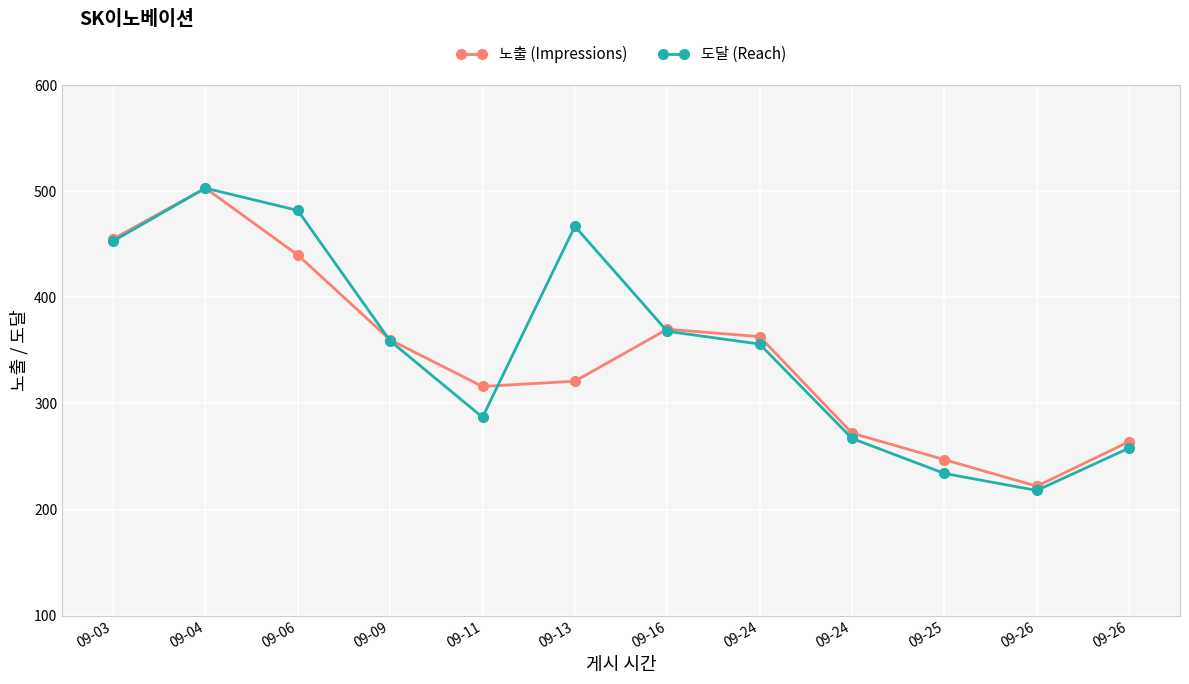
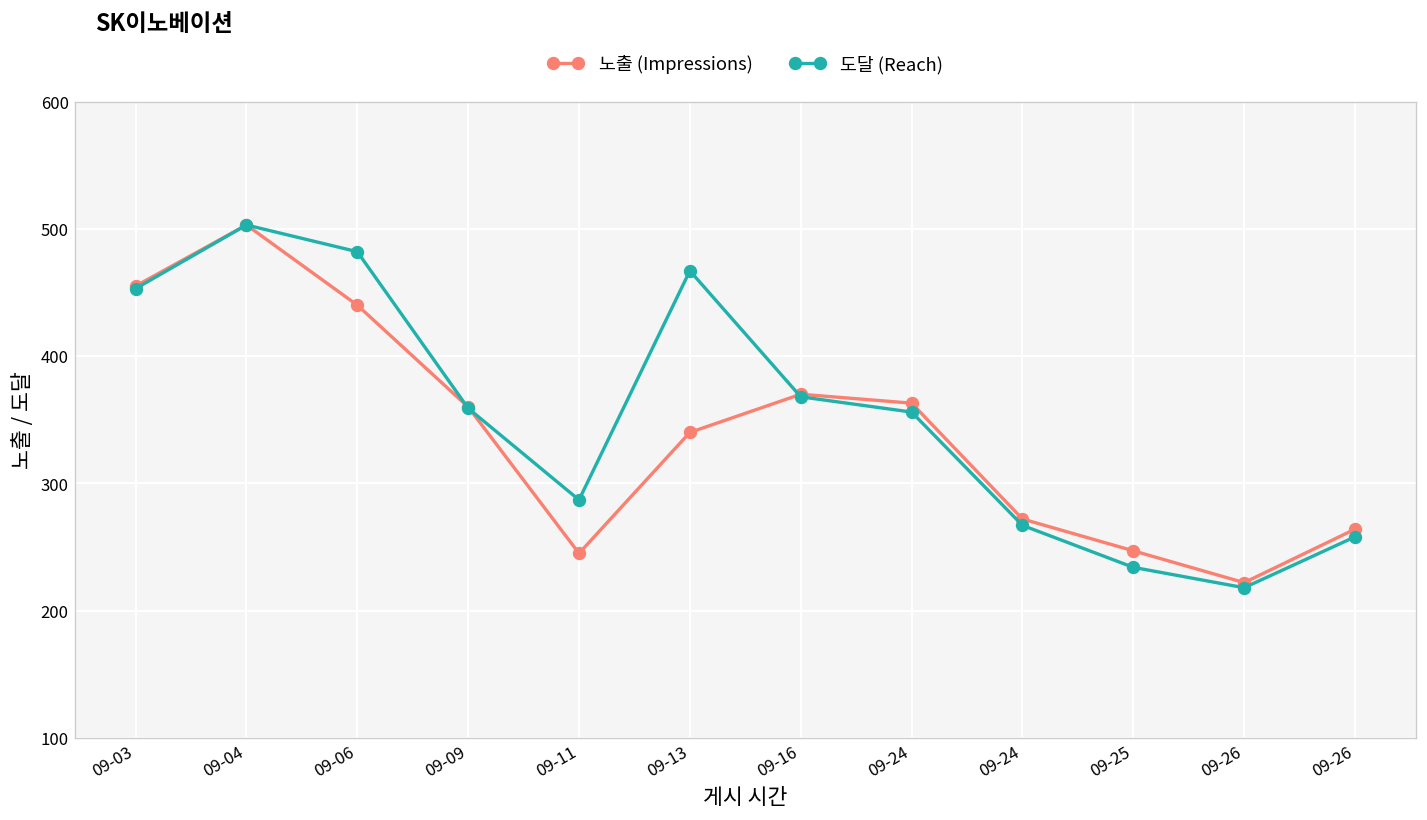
노출 (Impressions), 09-11: 316 -> 245
노출 (Impressions), 09-13: 321 -> 340
